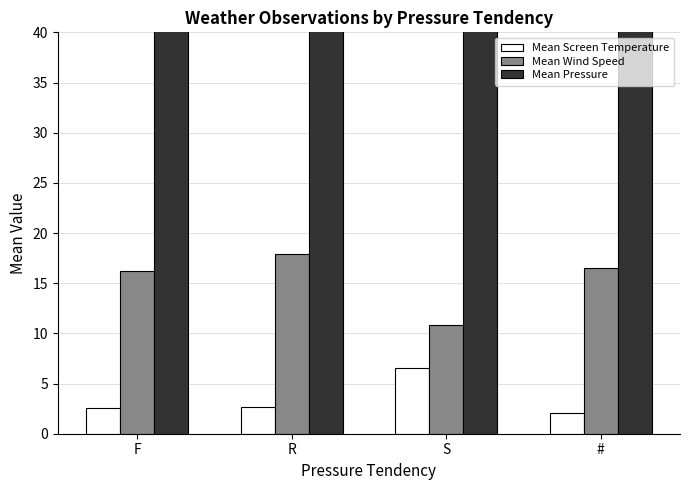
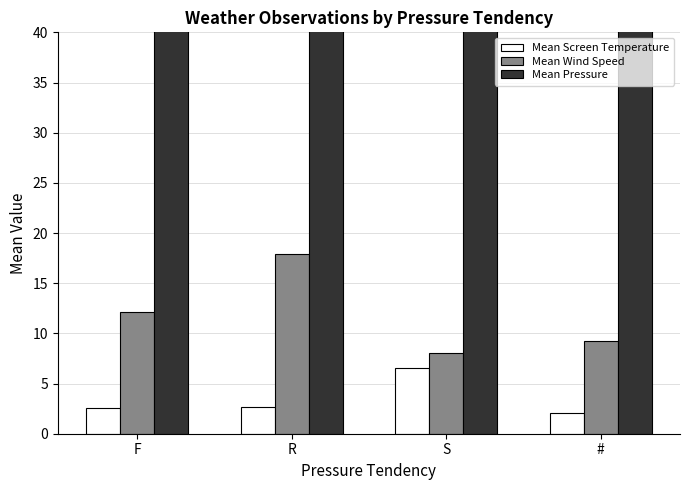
Mean Wind Speed, F: 16.2 -> 12.1
Mean Wind Speed, S: 10.8 -> 8.0
Mean Wind Speed, #: 16.5 -> 9.2
